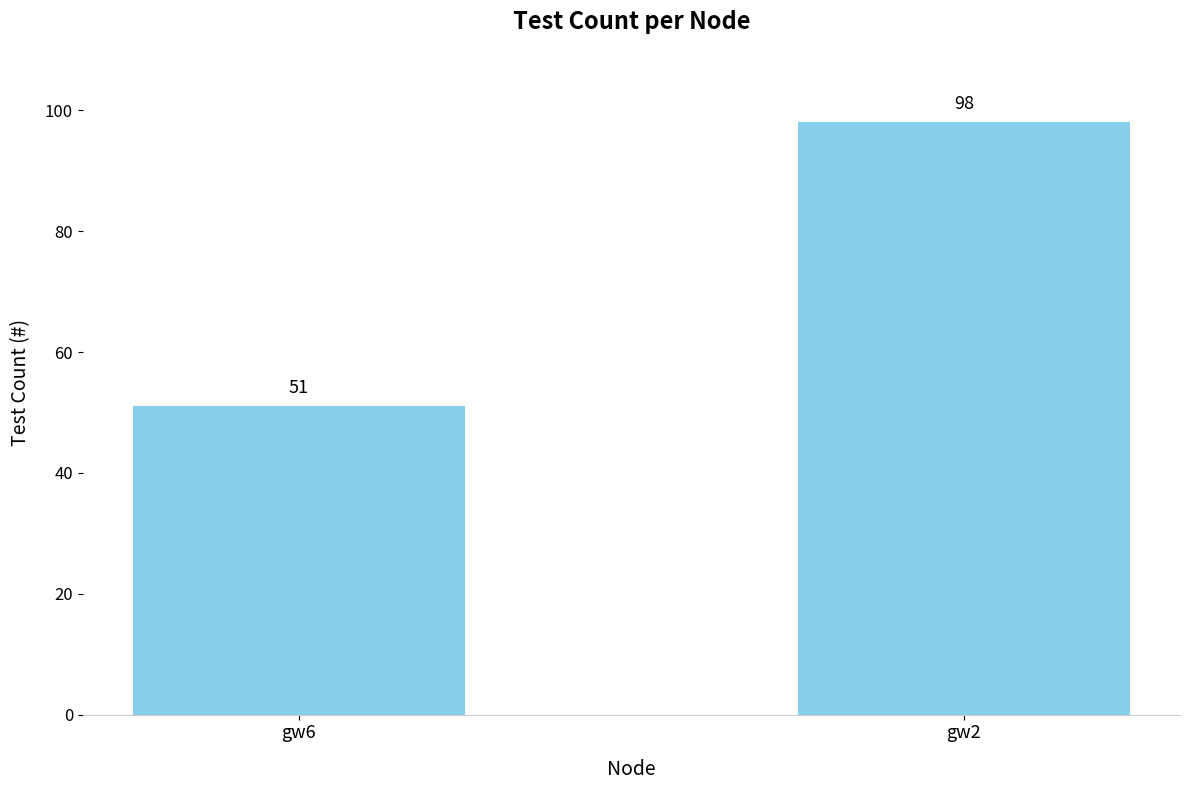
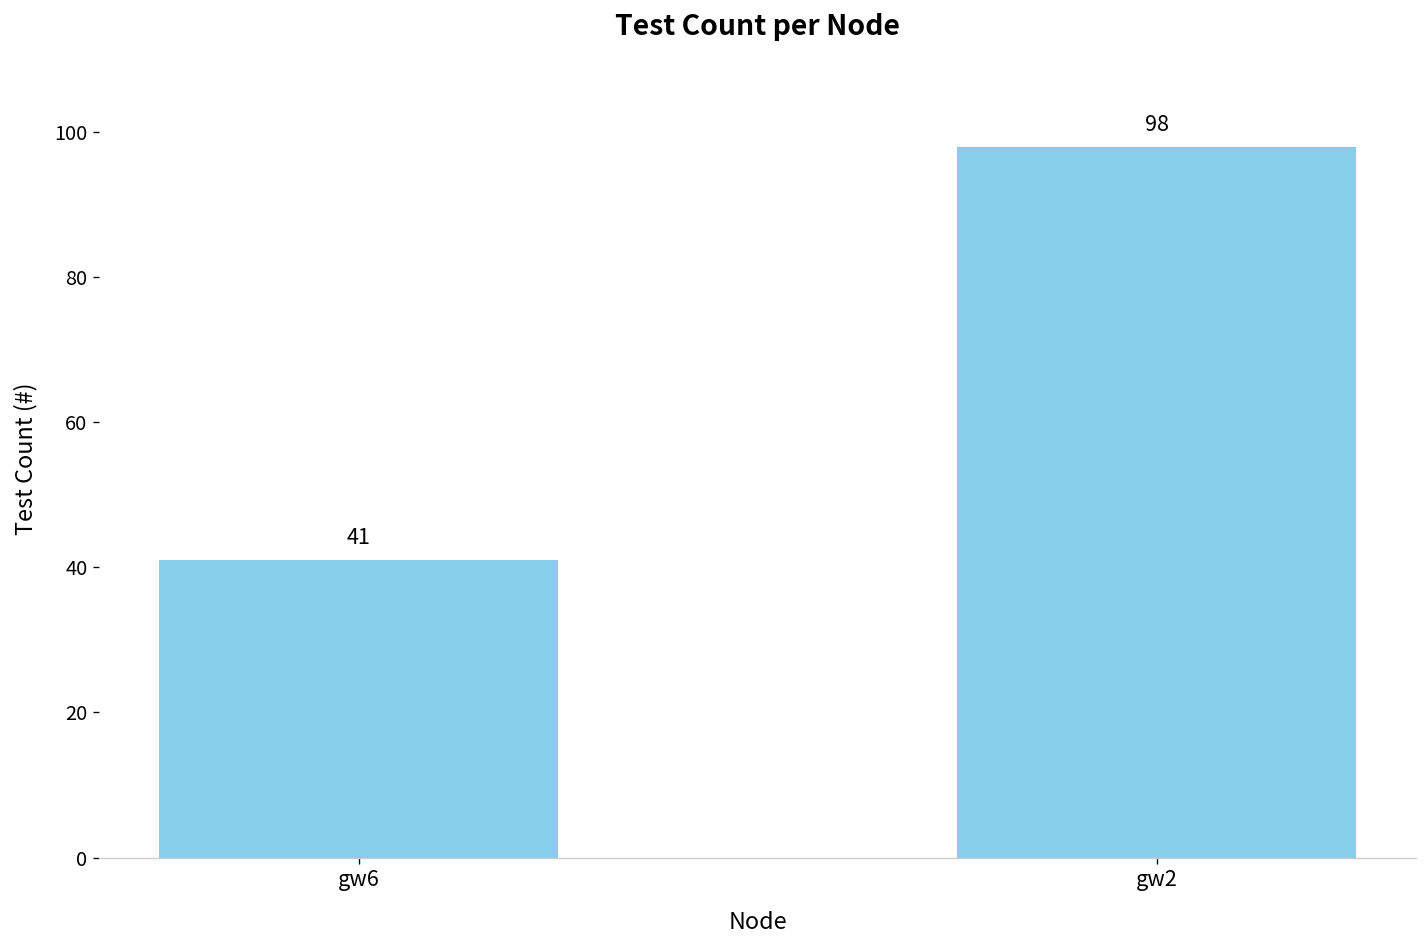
gw6: 51 -> 41
